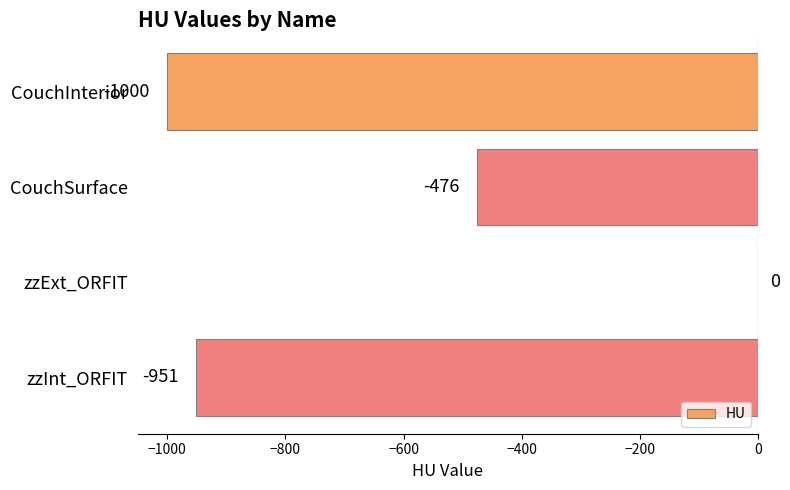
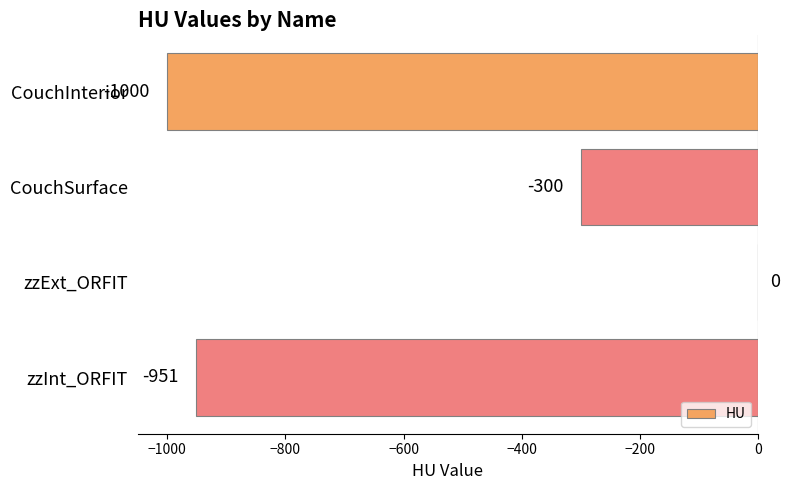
CouchSurface: -476 -> -300
